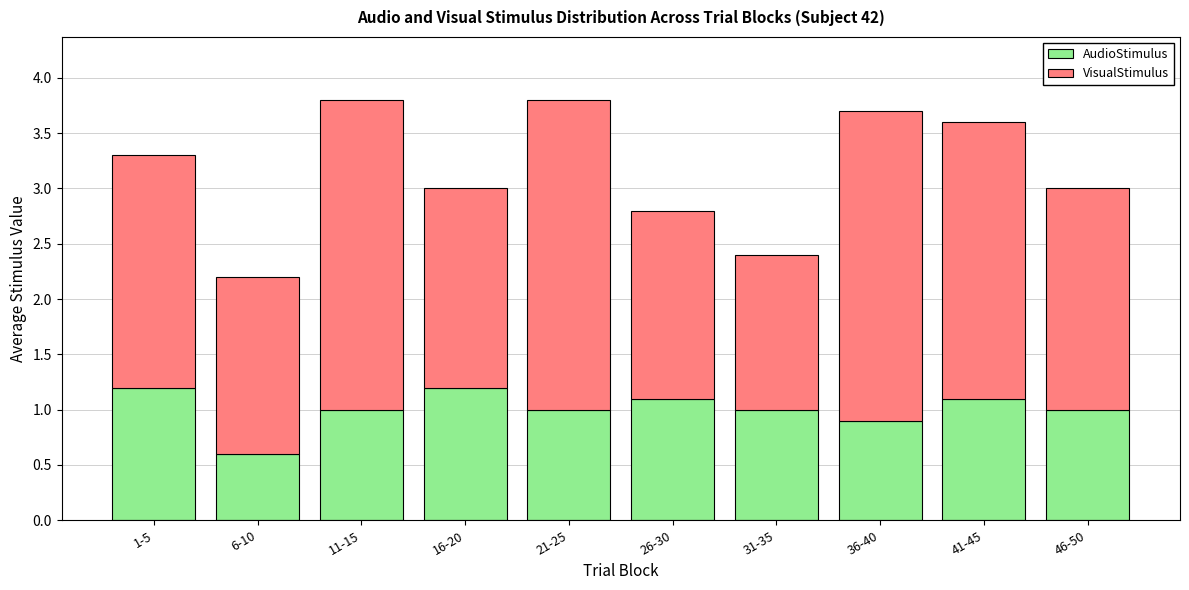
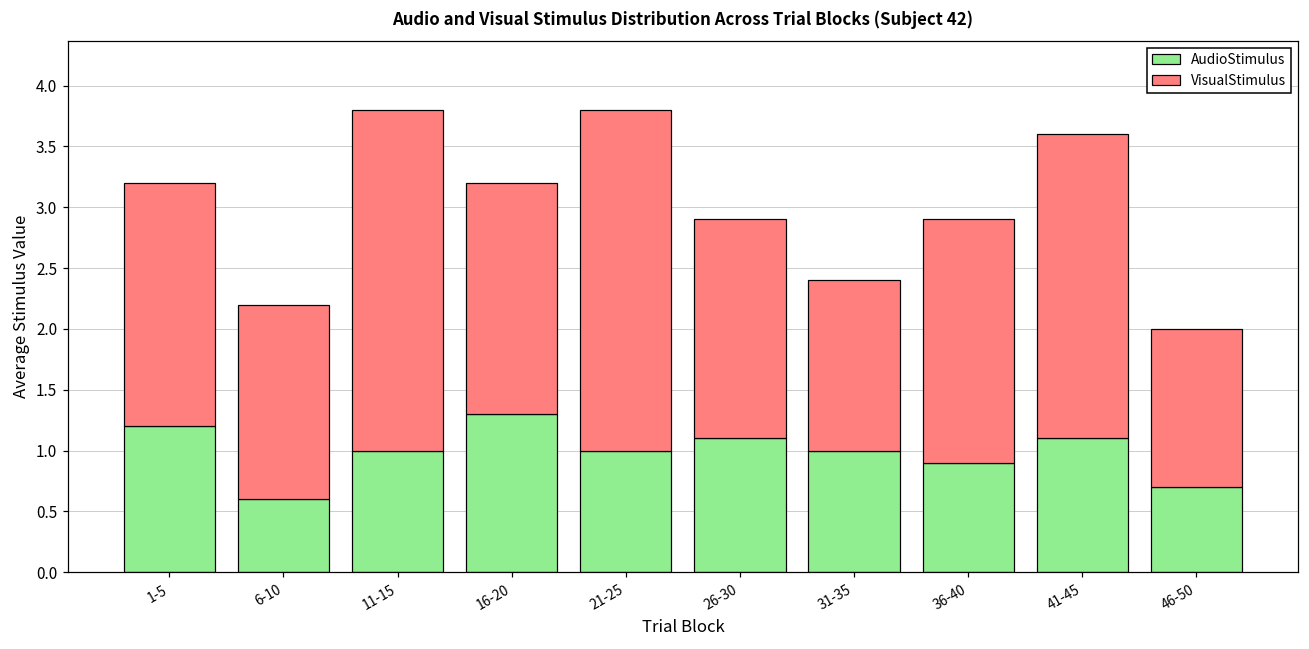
VisualStimulus, 1-5: 2.1 -> 2.0
AudioStimulus, 16-20: 1.2 -> 1.3
VisualStimulus, 16-20: 1.8 -> 1.9
VisualStimulus, 26-30: 1.7 -> 1.8
VisualStimulus, 36-40: 2.8 -> 2.0
AudioStimulus, 46-50: 1.0 -> 0.7
VisualStimulus, 46-50: 2.0 -> 1.3
